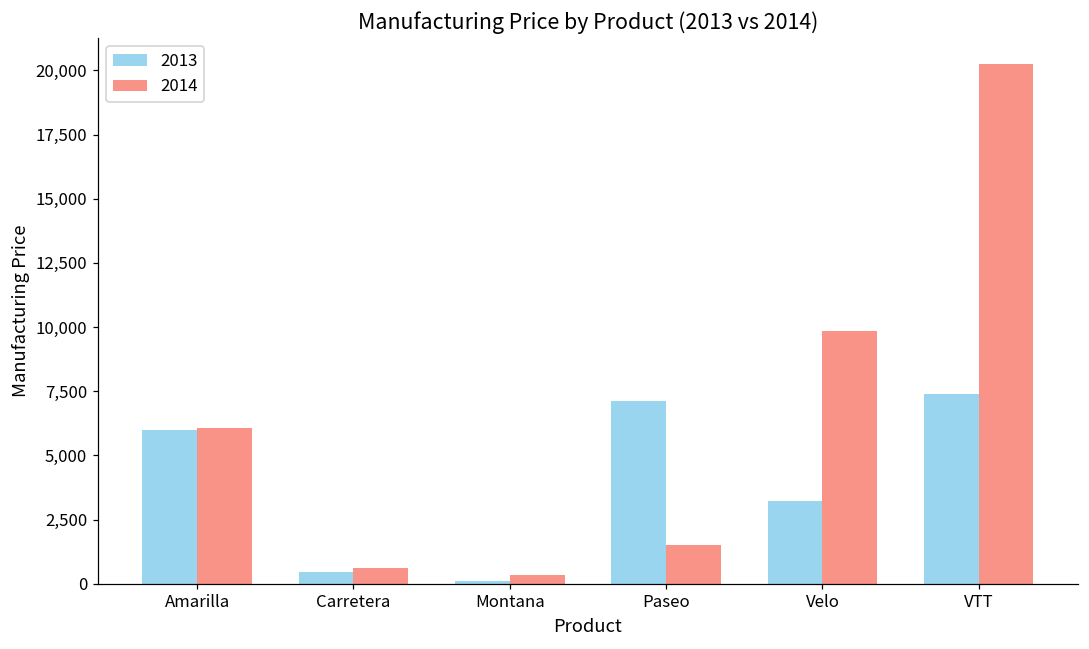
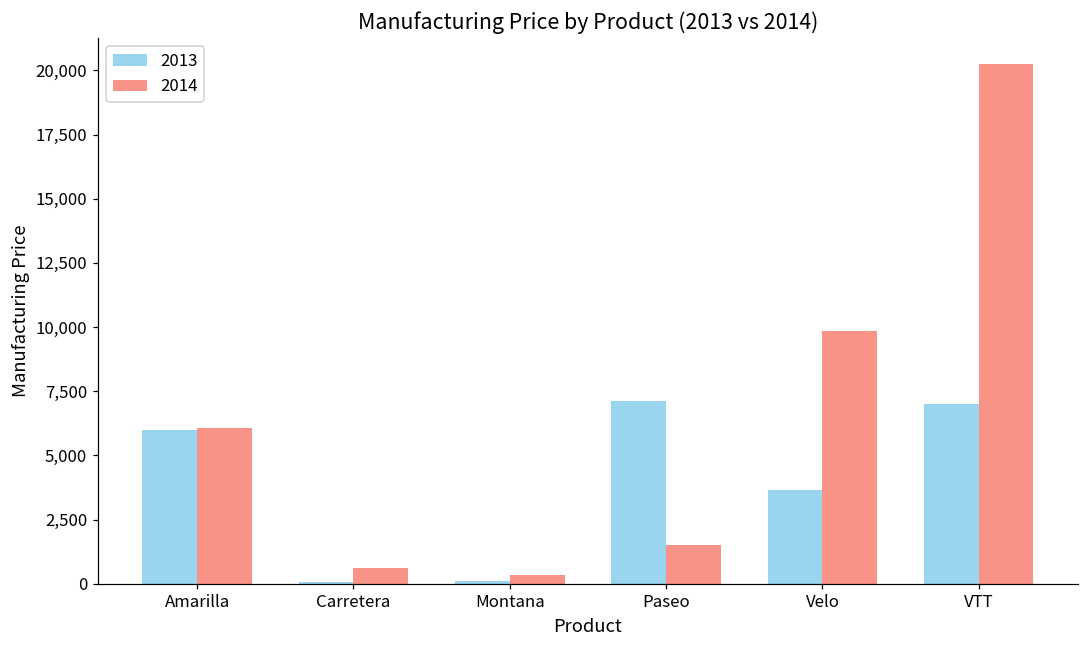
2013, Carretera: 500 -> 100
2013, Velo: 3,200 -> 3,600
2013, VTT: 7,400 -> 7,000
